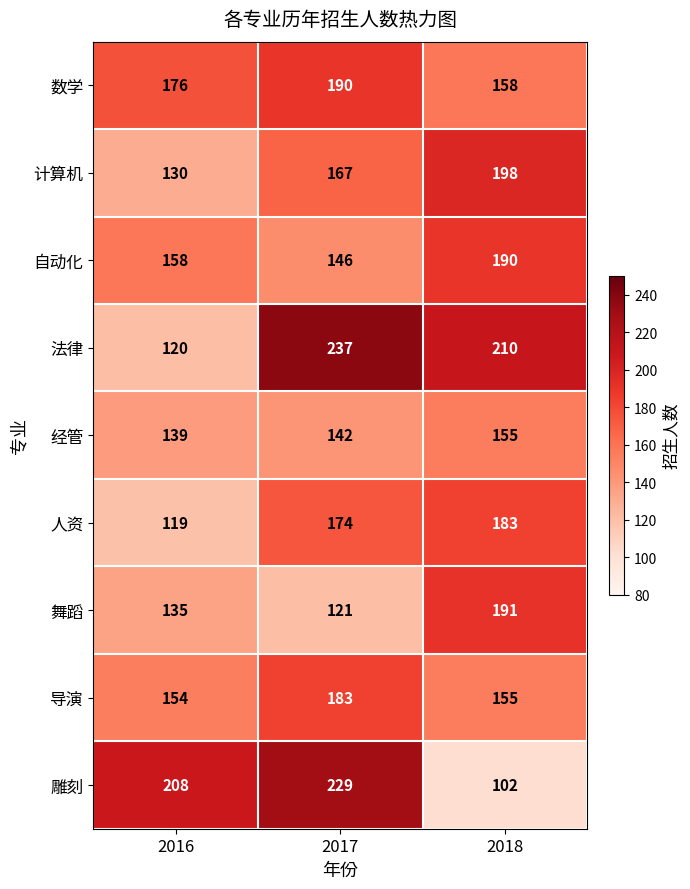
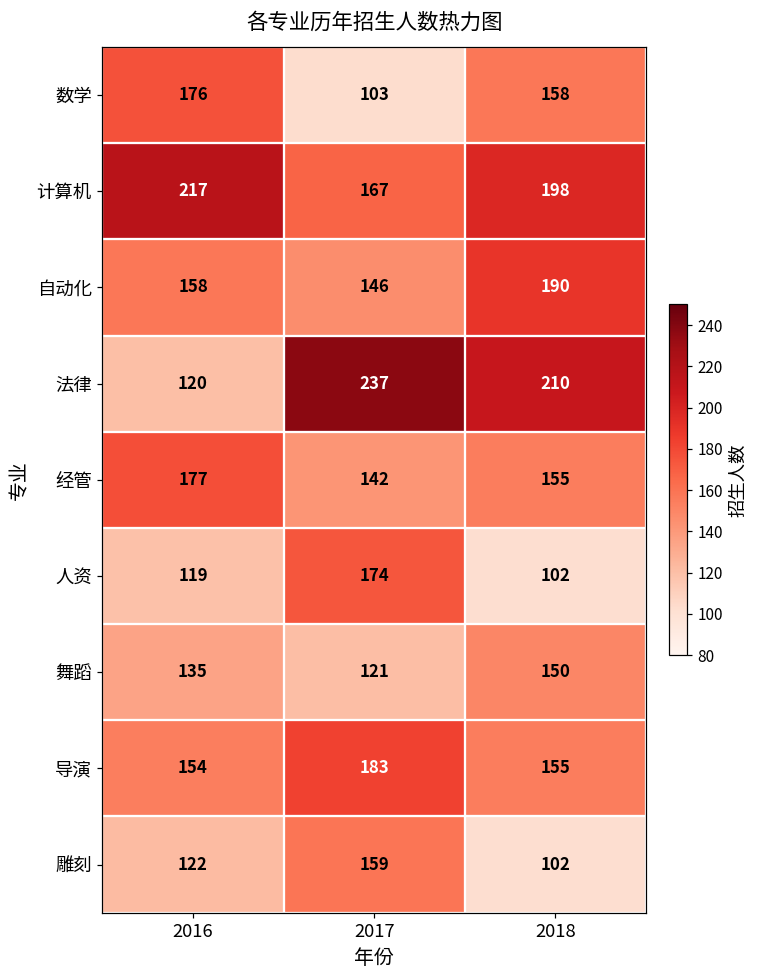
数学, 2017: 190 -> 103
计算机, 2016: 130 -> 217
经管, 2016: 139 -> 177
人资, 2018: 183 -> 102
舞蹈, 2018: 191 -> 150
雕刻, 2016: 208 -> 122
雕刻, 2017: 229 -> 159
